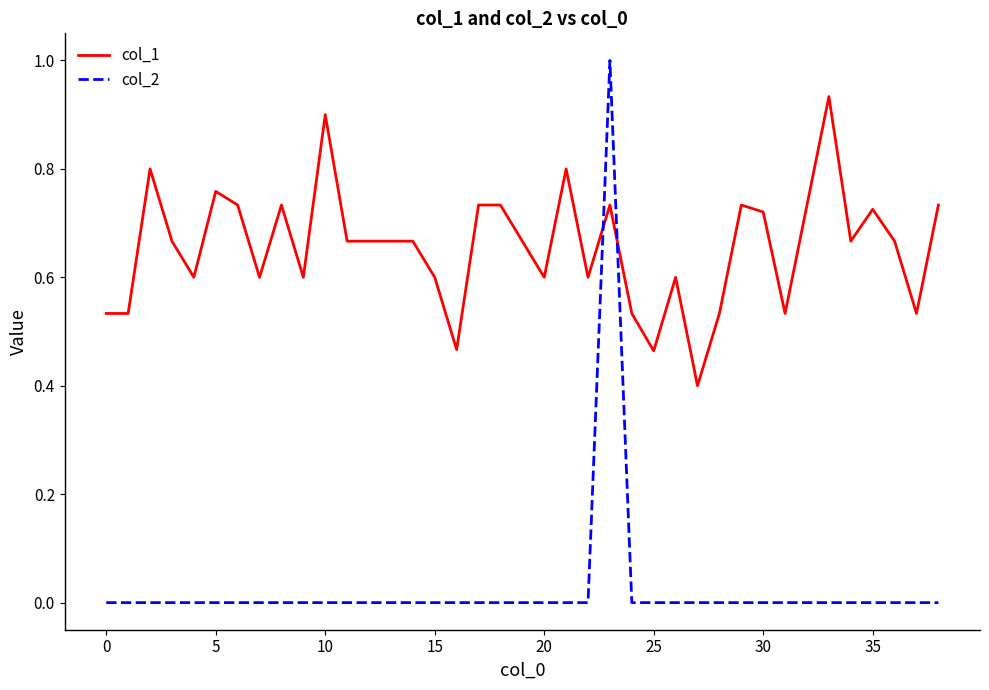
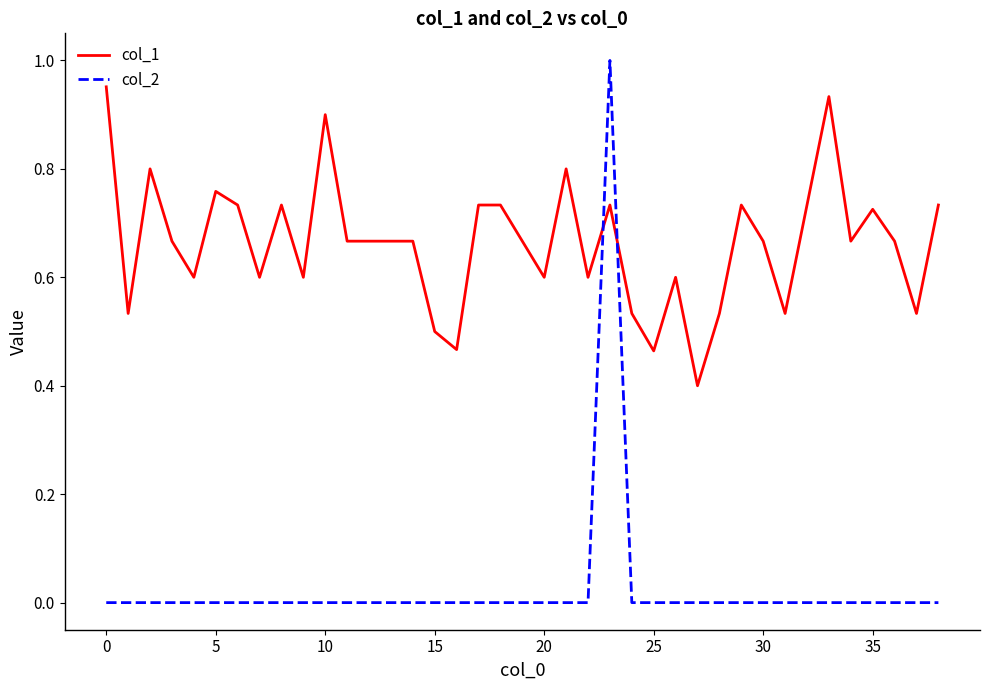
col_1, 0: 0.53 -> 0.95
col_1, 15: 0.6 -> 0.5
col_1, 30: 0.72 -> 0.67
